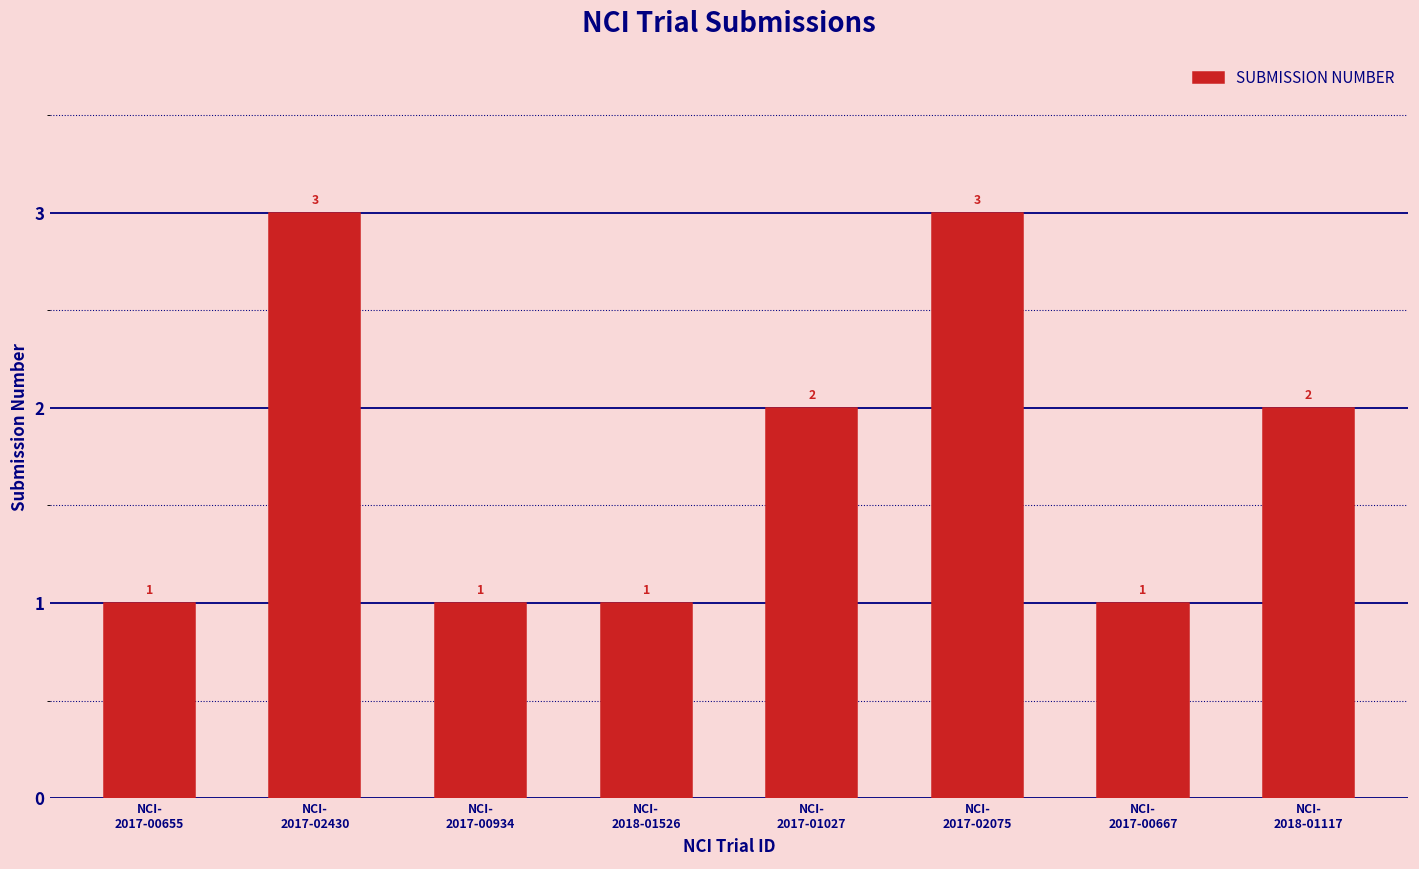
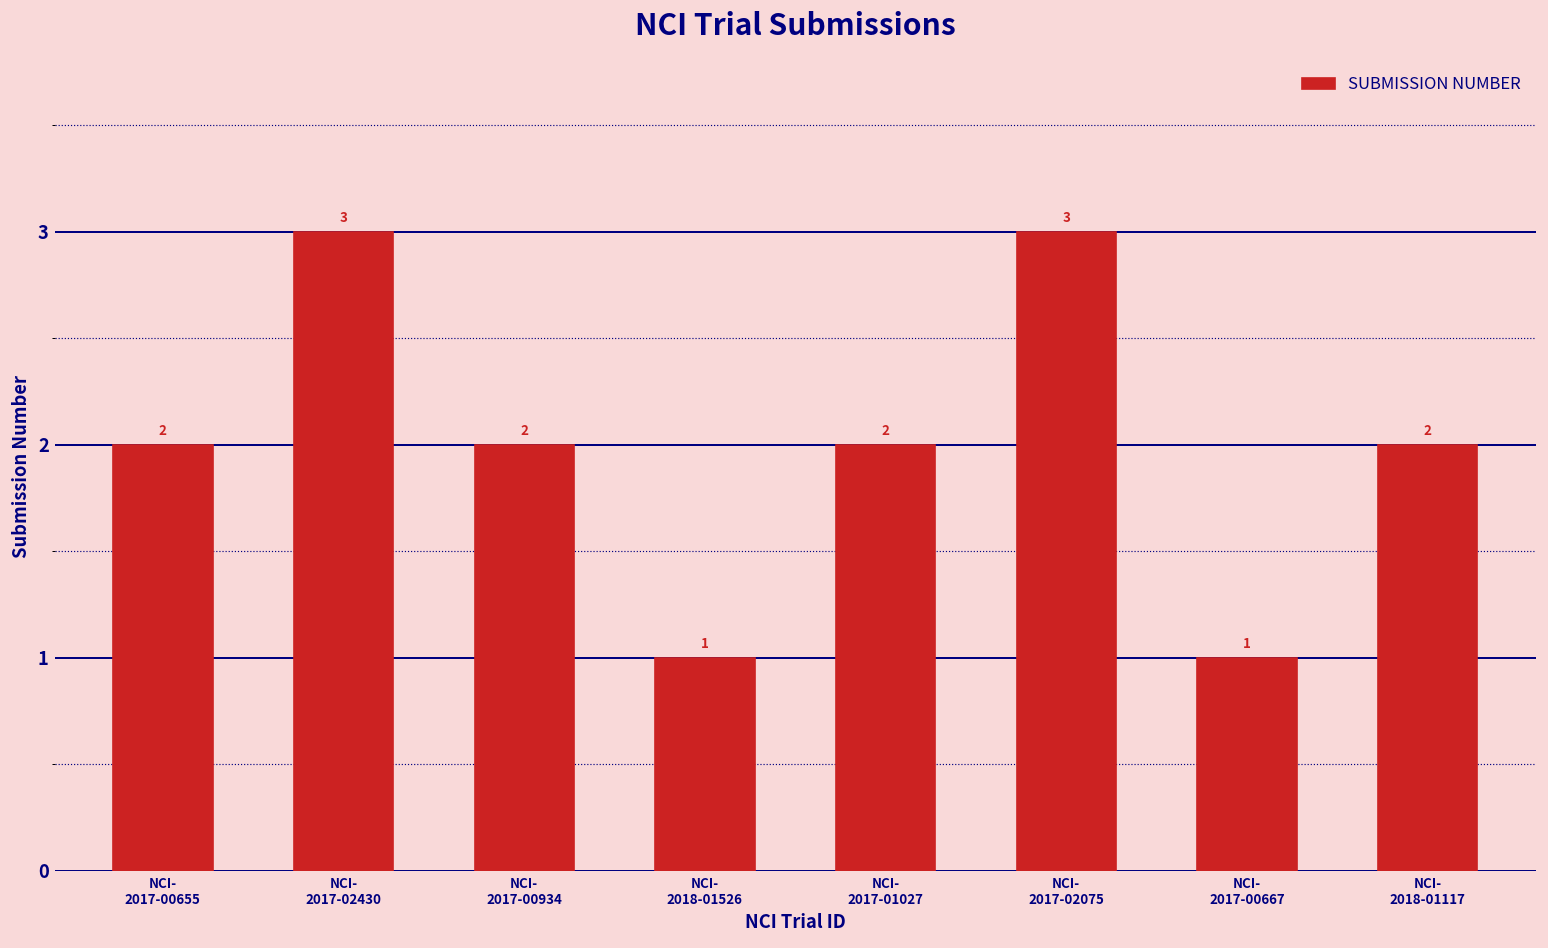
NCI- 2017-00655: 1 -> 2
NCI- 2017-00934: 1 -> 2
